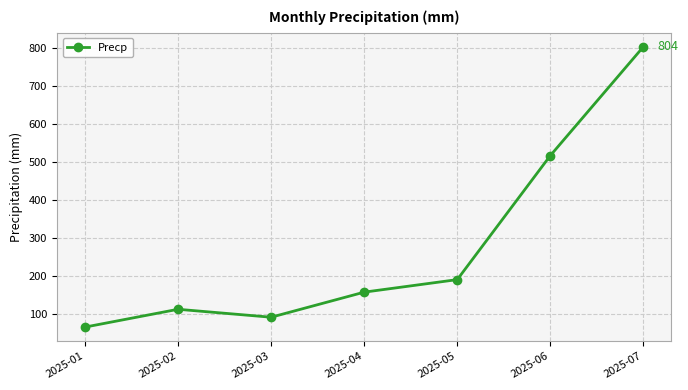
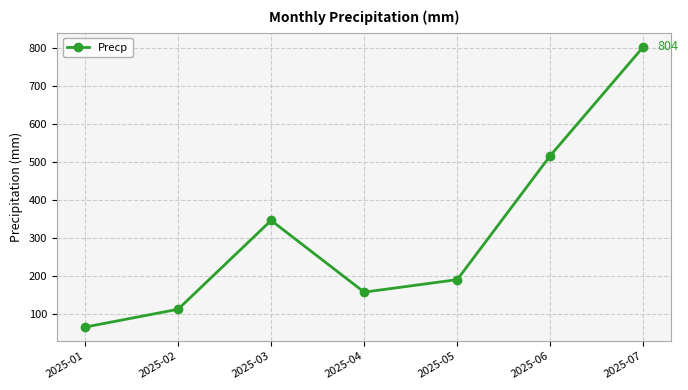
2025-03: 90 -> 350
